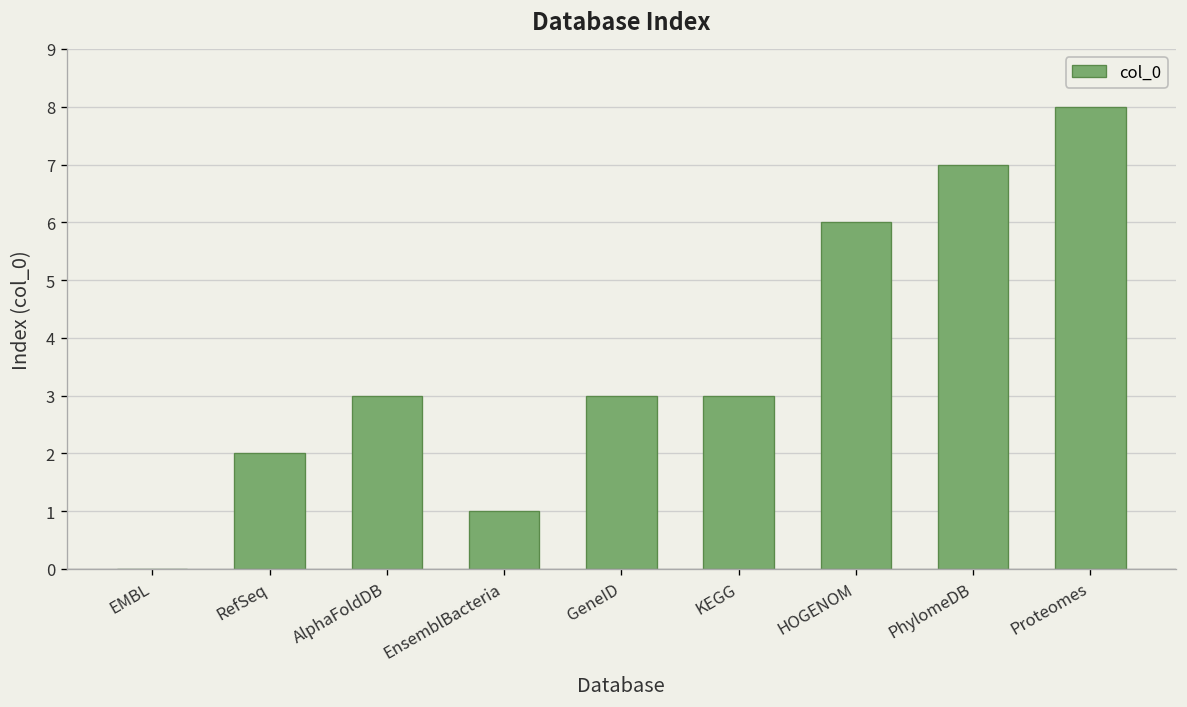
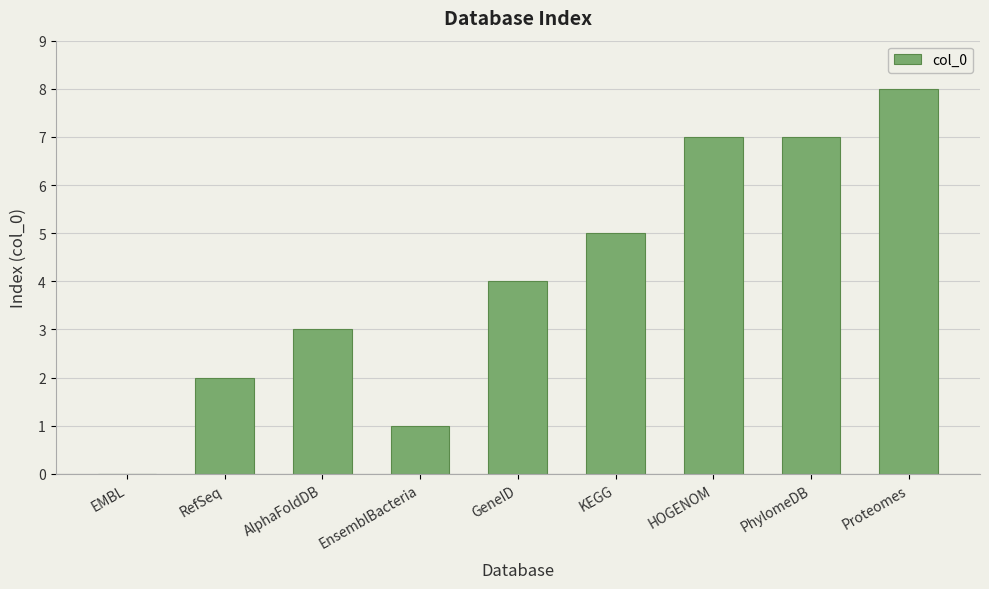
GeneID: 3 -> 4
KEGG: 3 -> 5
HOGENOM: 6 -> 7
